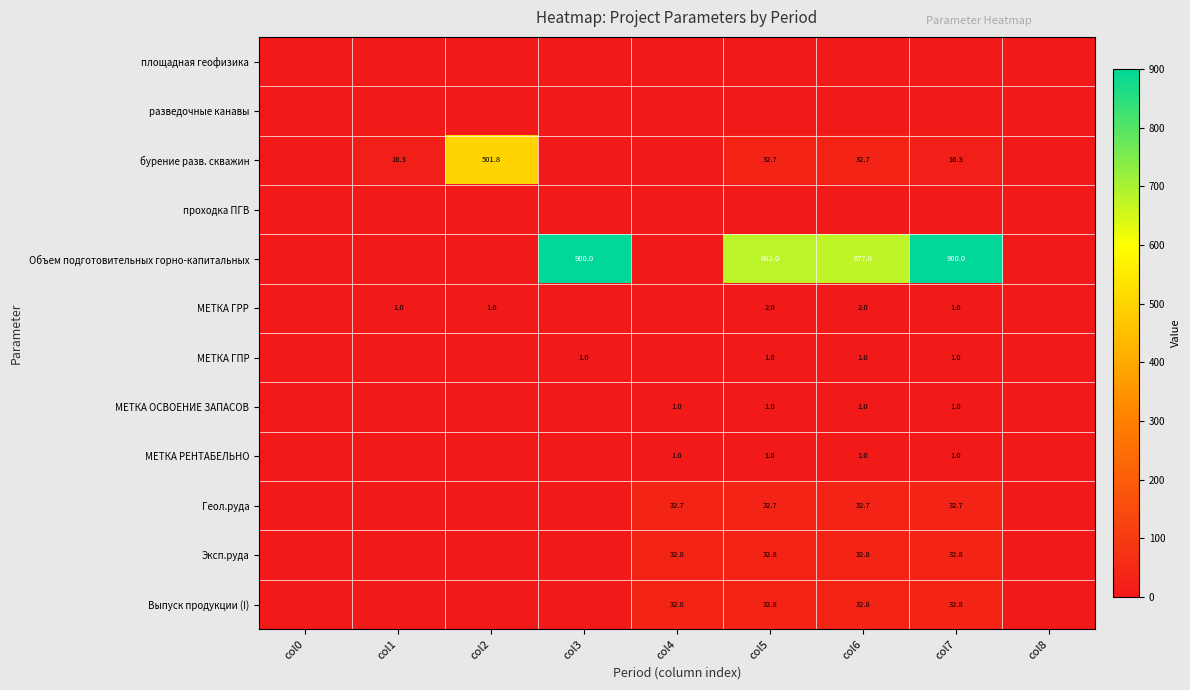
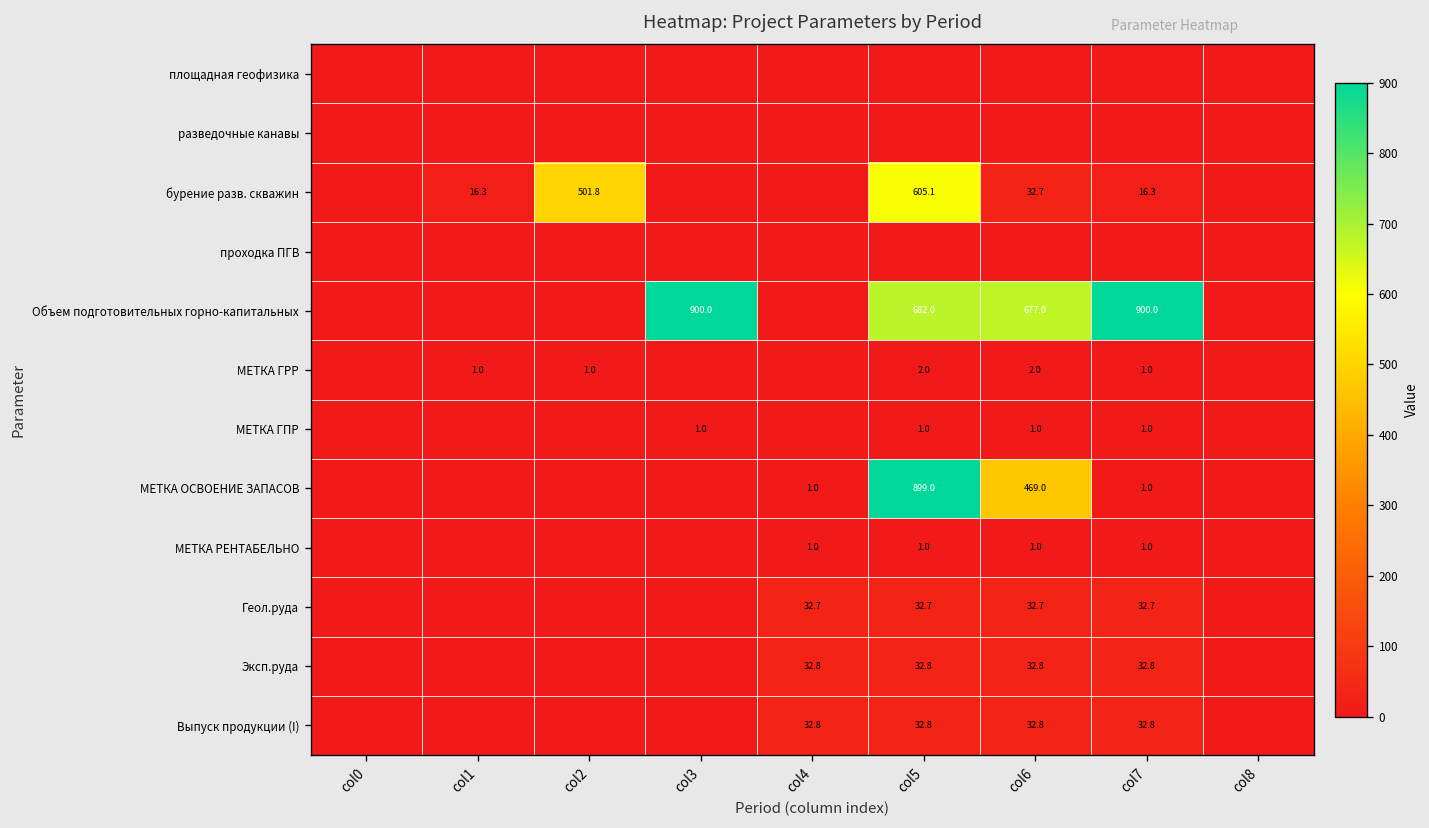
бурение разв. скважин, col5: 32.7 -> 605.1
МЕТКА ОСВОЕНИЕ ЗАПАСОВ, col5: 1.0 -> 899.0
МЕТКА ОСВОЕНИЕ ЗАПАСОВ, col6: 1.0 -> 469.0
